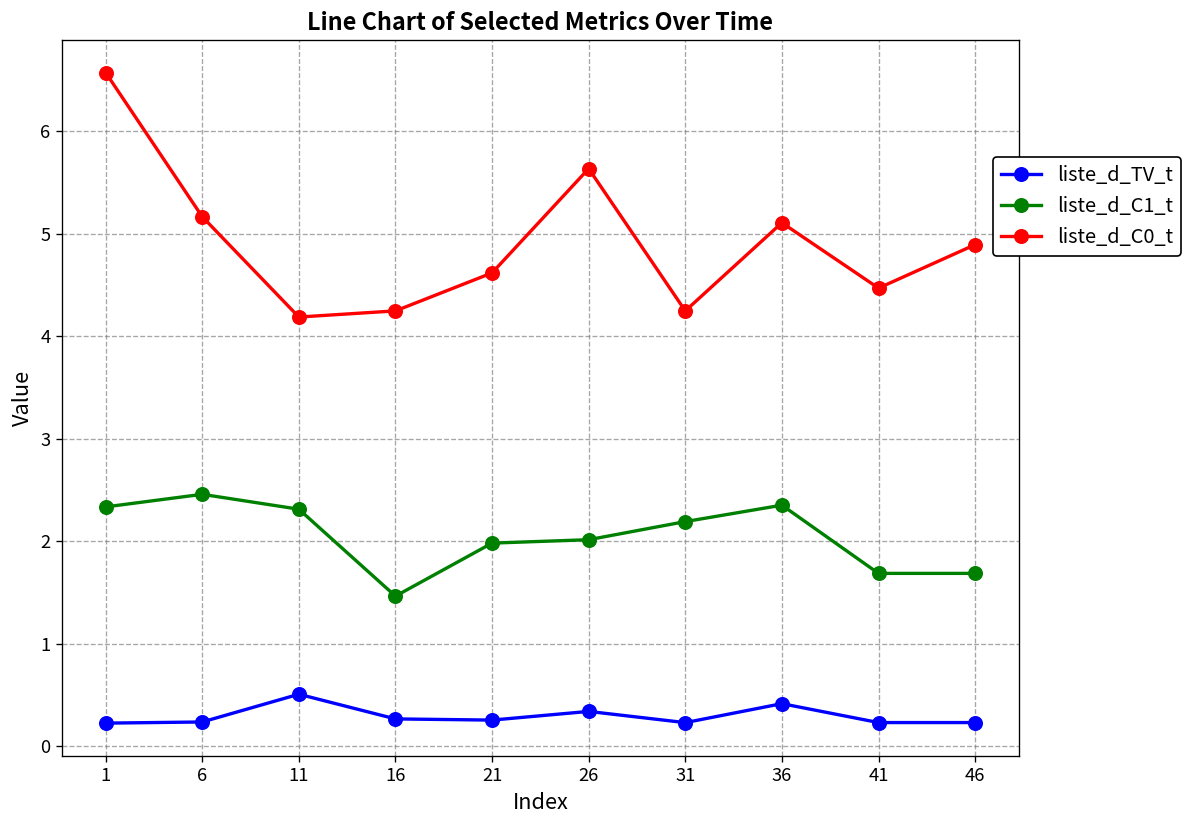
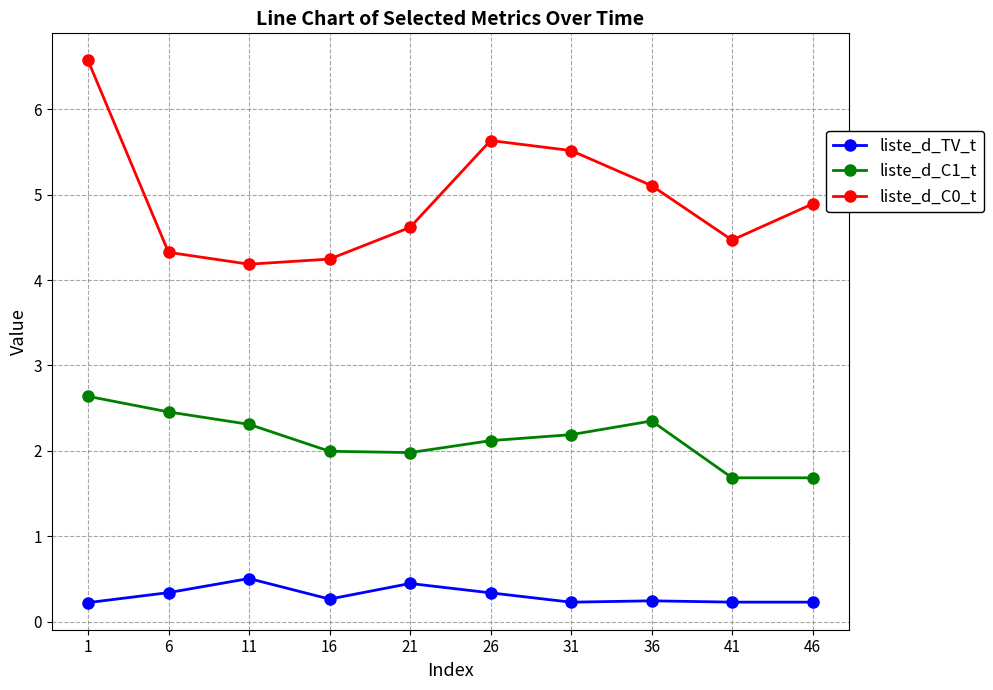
liste_d_C1_t, 1: 2.3 -> 2.6
liste_d_TV_t, 6: 0.2 -> 0.3
liste_d_C0_t, 6: 5.2 -> 4.3
liste_d_C1_t, 16: 1.5 -> 2.0
liste_d_TV_t, 21: 0.3 -> 0.4
liste_d_C1_t, 26: 2.0 -> 2.1
liste_d_C0_t, 31: 4.2 -> 5.5
liste_d_TV_t, 36: 0.4 -> 0.2
